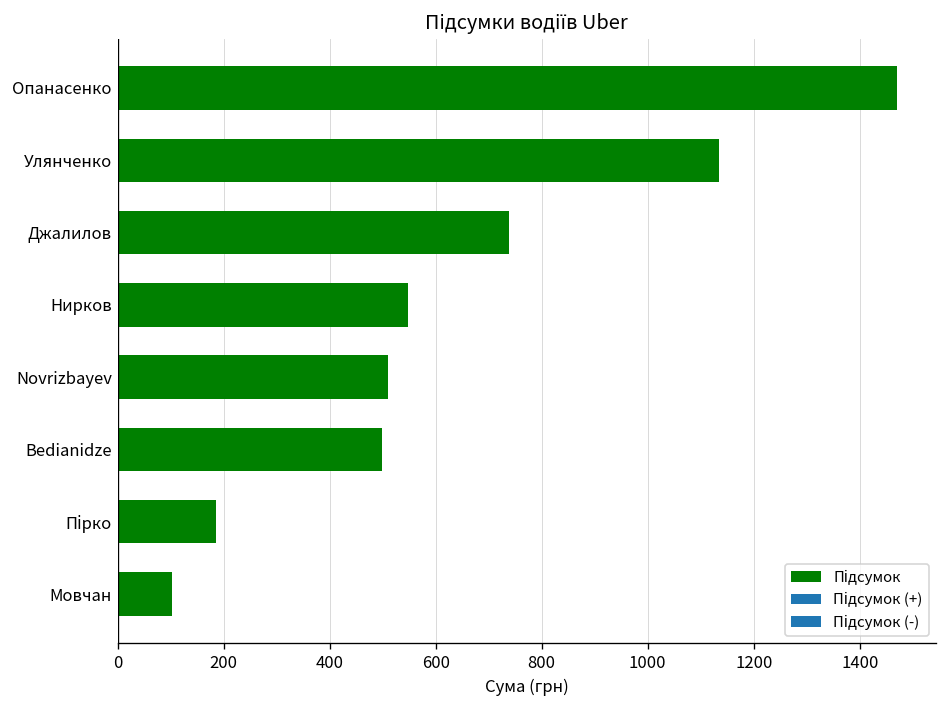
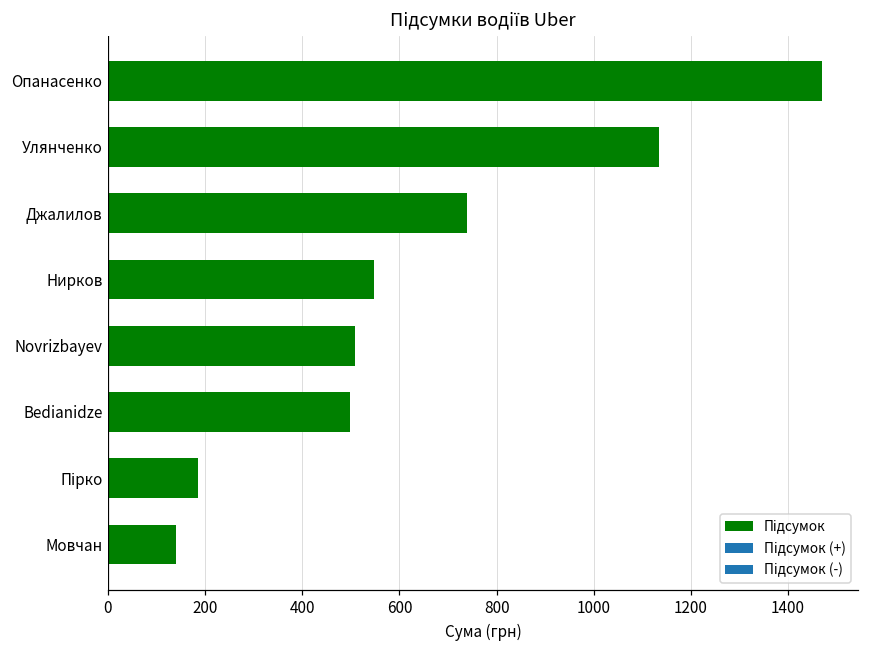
Мовчан: 100 -> 140
